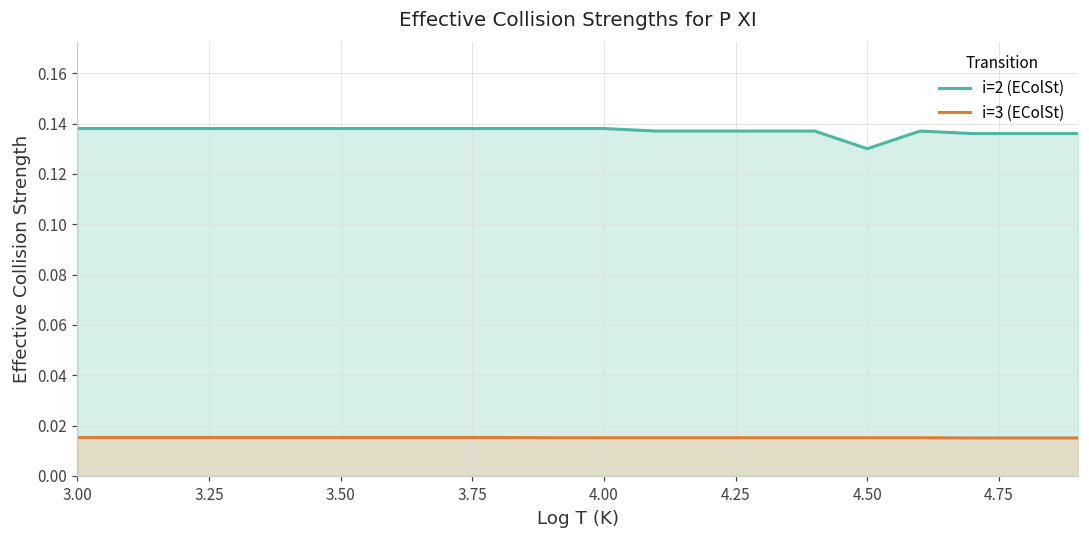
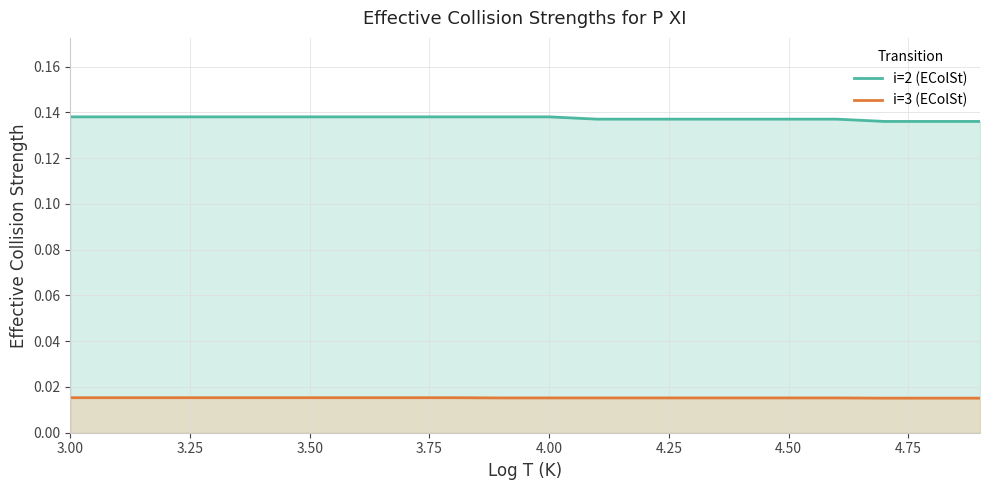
i=2 (EColSt), 4.50: 0.130 -> 0.137
